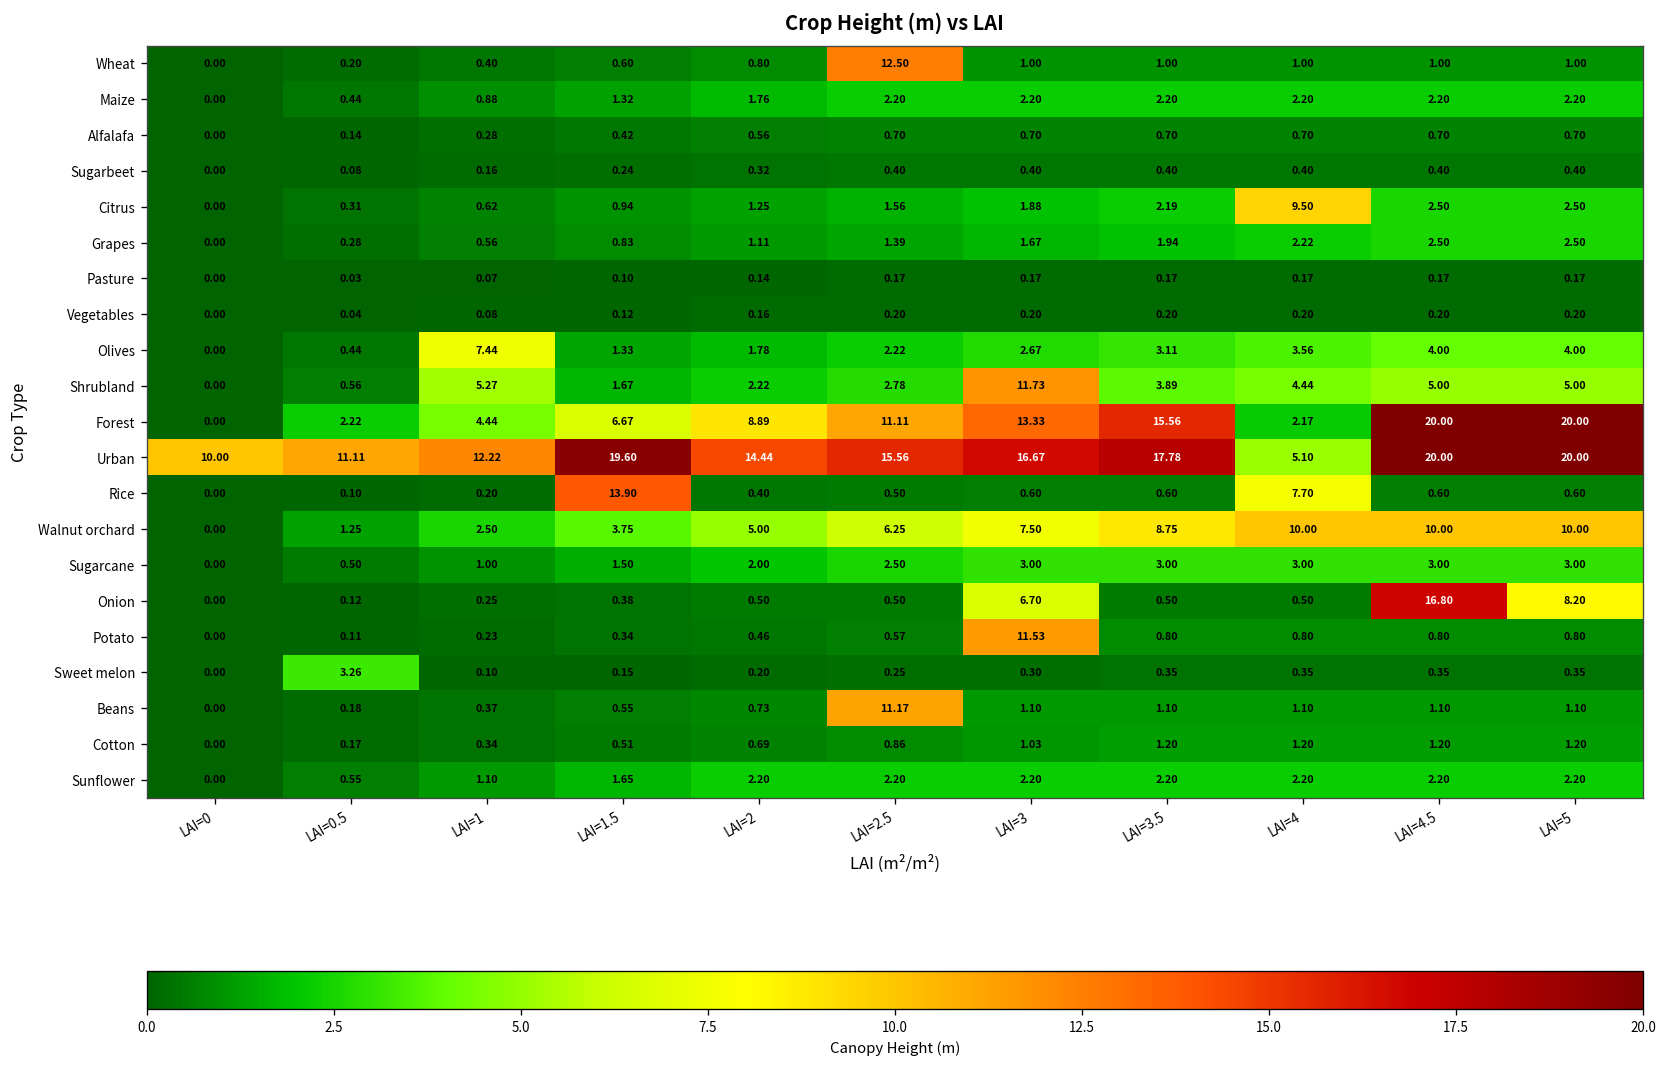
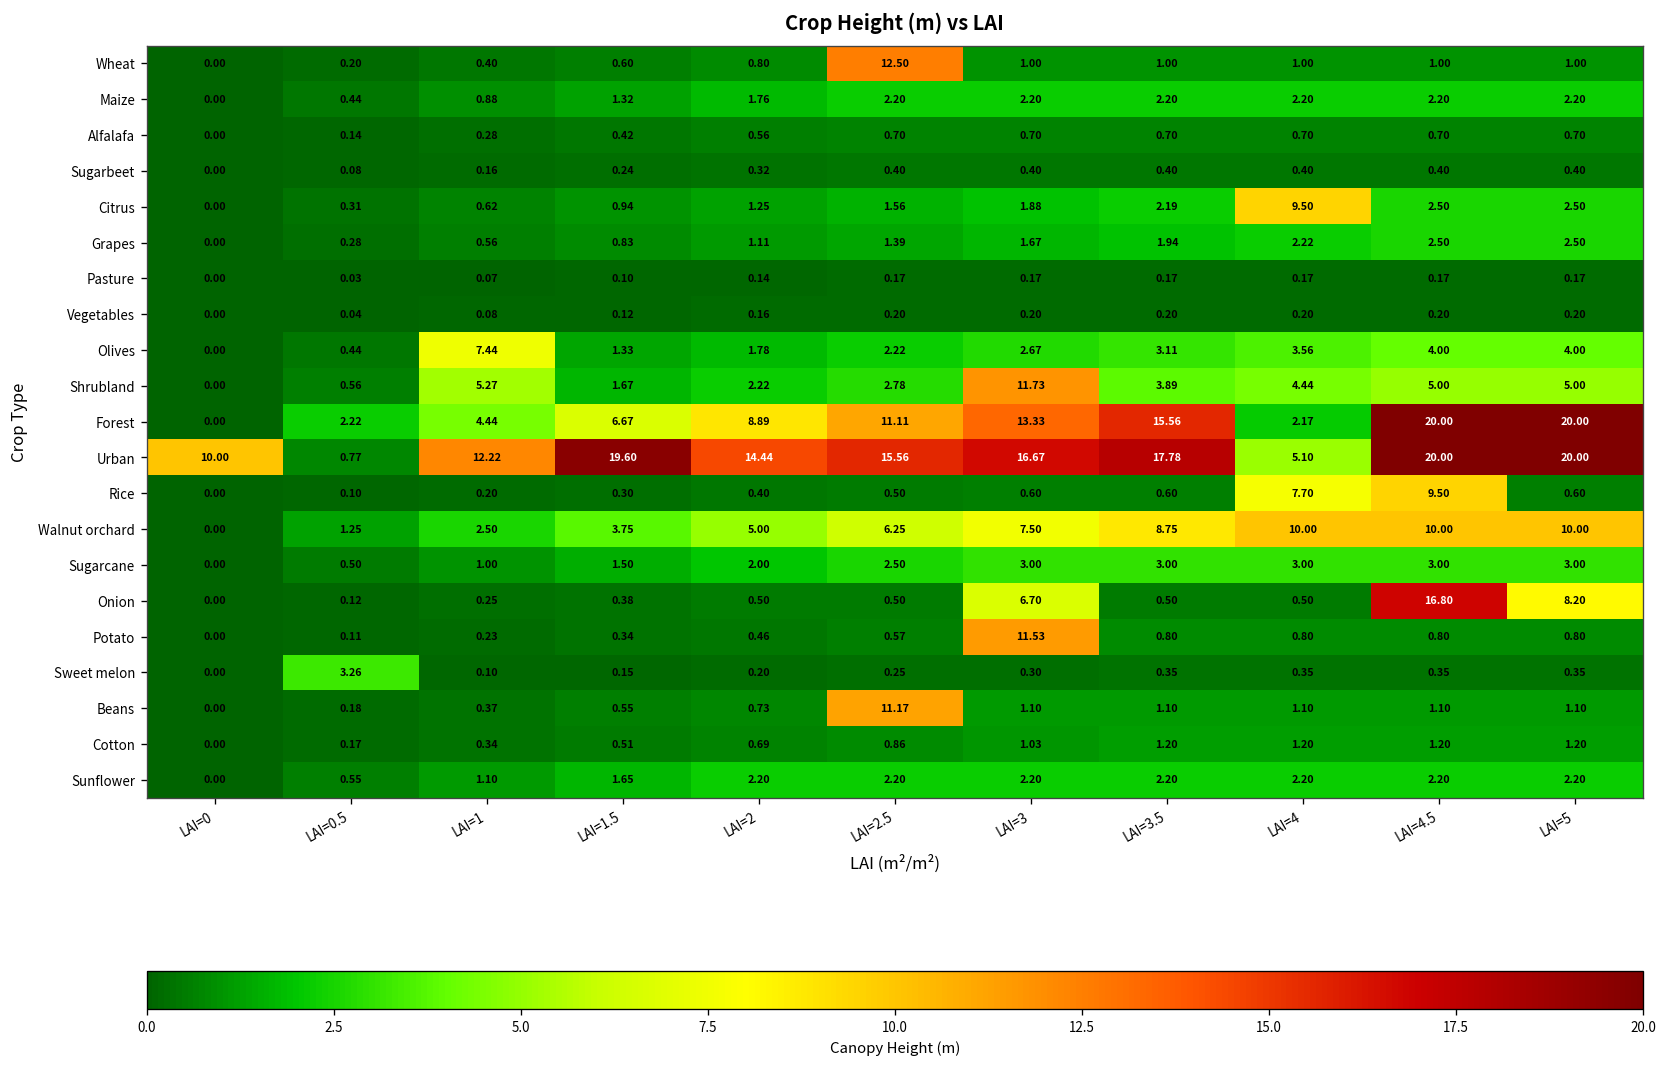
Urban, LAI=0.5: 11.11 -> 0.77
Rice, LAI=1.5: 13.90 -> 0.30
Rice, LAI=4.5: 0.60 -> 9.50
